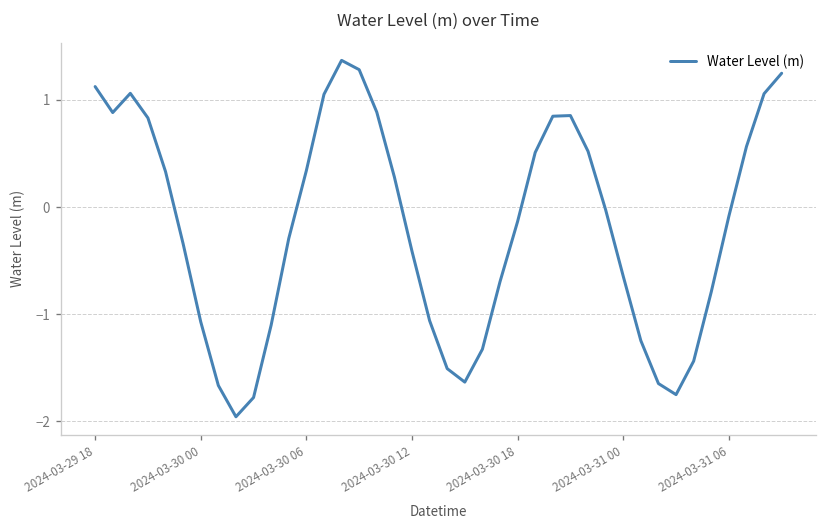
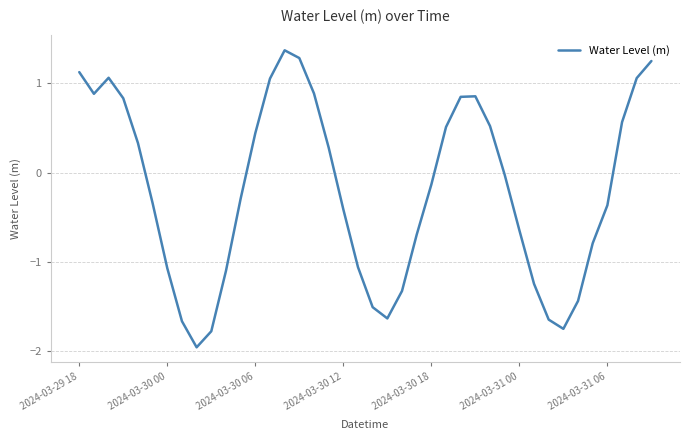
2024-03-30 06: 0.3 -> 0.4
2024-03-31 06: -0.1 -> -0.4
